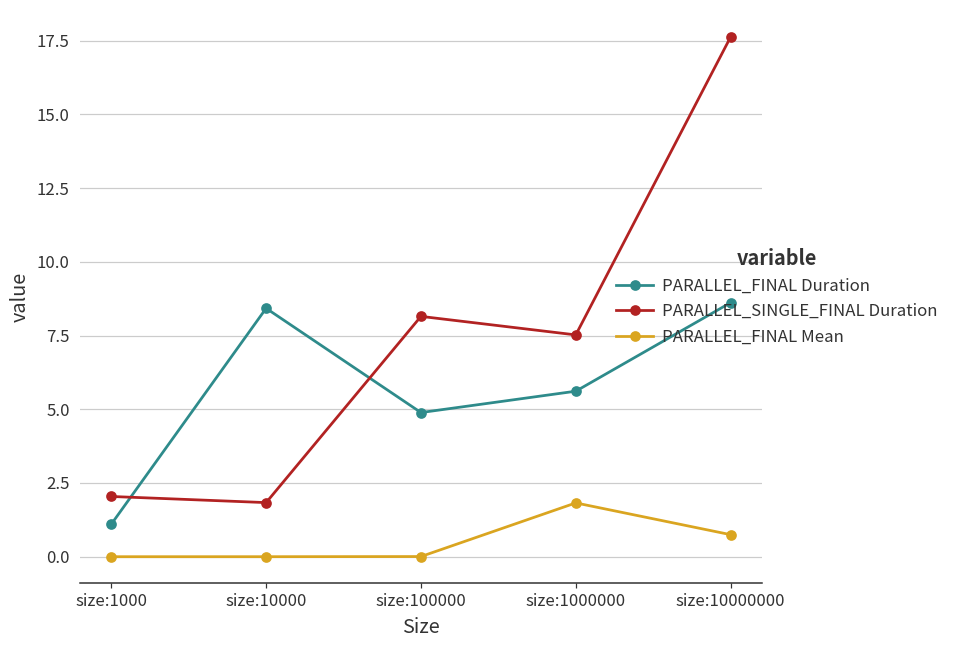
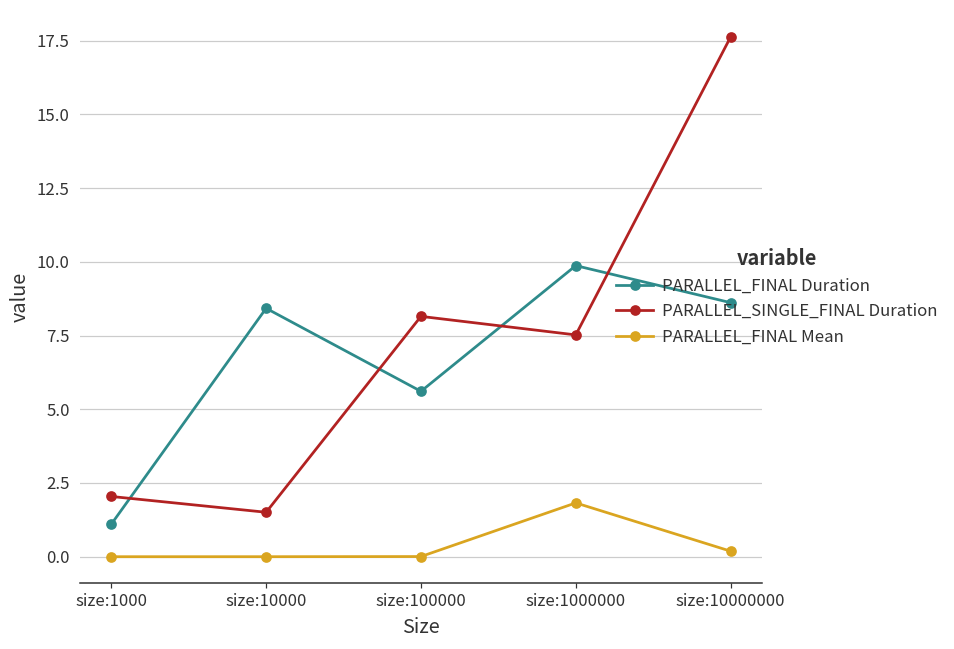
PARALLEL_SINGLE_FINAL Duration, size:10000: 1.8 -> 1.5
PARALLEL_FINAL Duration, size:100000: 4.9 -> 5.6
PARALLEL_FINAL Duration, size:1000000: 5.6 -> 9.9
PARALLEL_FINAL Mean, size:10000000: 0.7 -> 0.2
